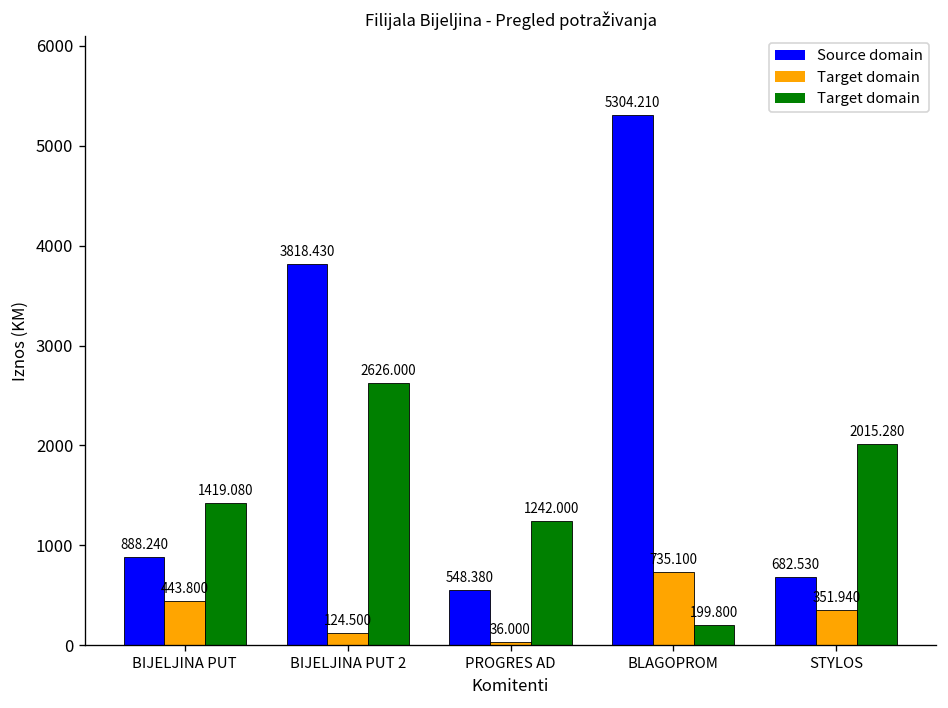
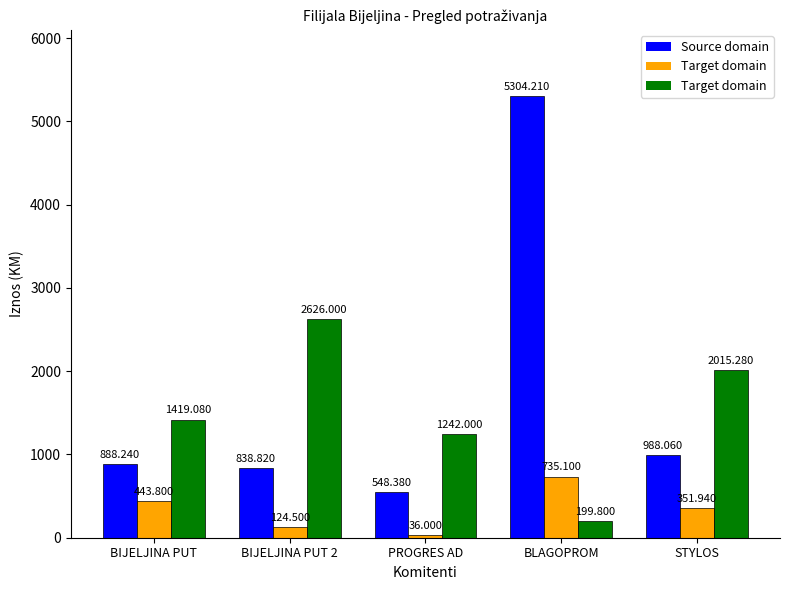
Source domain, BIJELJINA PUT 2: 3818.430 -> 838.820
Source domain, STYLOS: 682.530 -> 988.060
